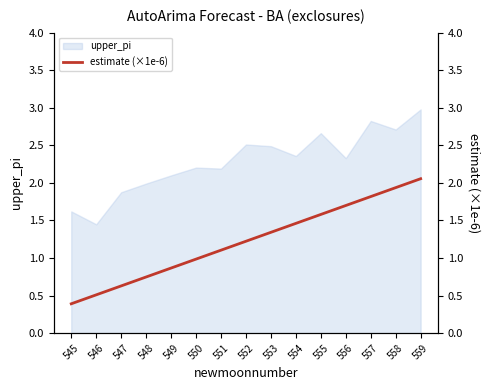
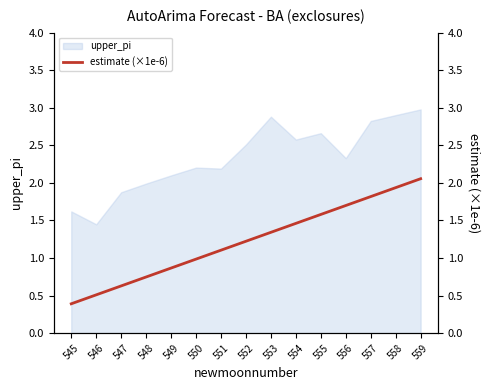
upper_pi, 553: 2.5 -> 2.9
upper_pi, 554: 2.4 -> 2.6
upper_pi, 558: 2.7 -> 2.9
